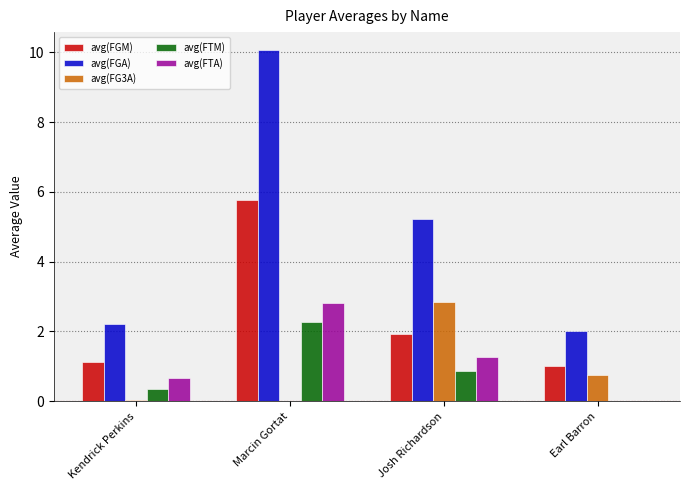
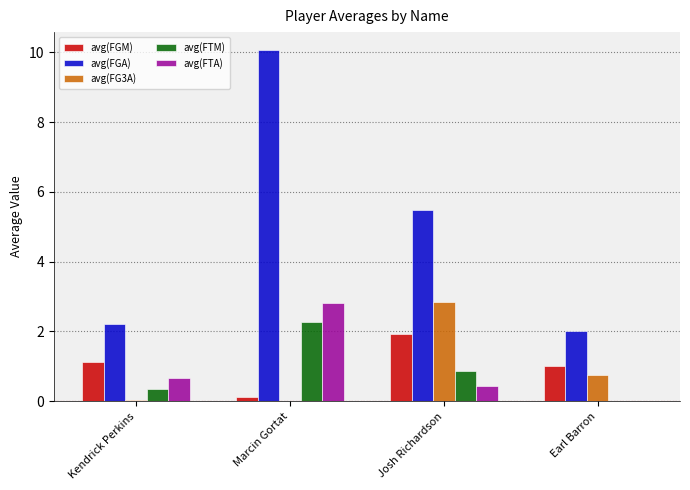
avg(FGM), Marcin Gortat: 5.8 -> 0.1
avg(FGA), Josh Richardson: 5.2 -> 5.5
avg(FTA), Josh Richardson: 1.3 -> 0.4
